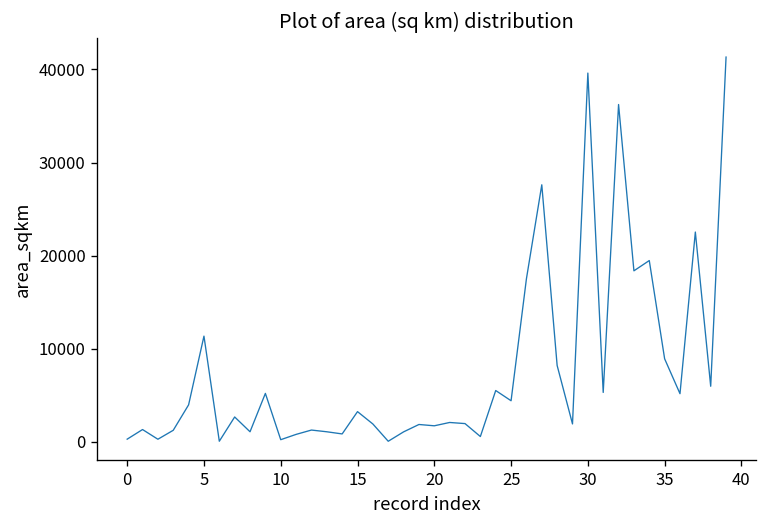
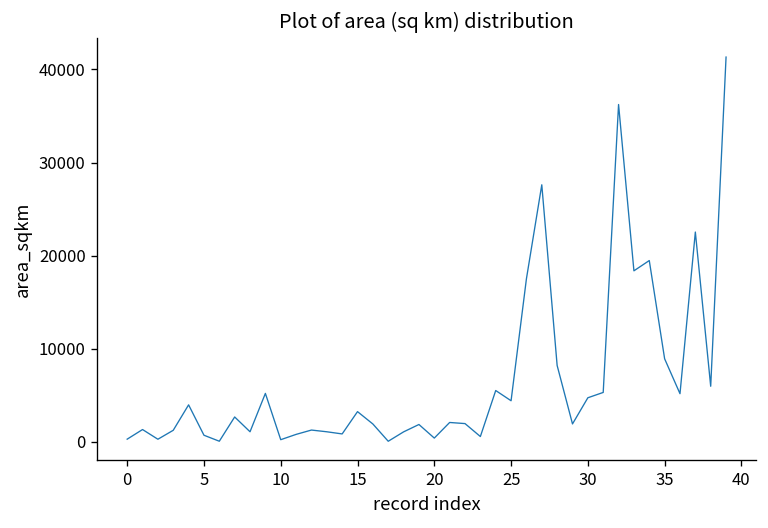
5: 11000 -> 1000
20: 2000 -> 0
30: 40000 -> 5000
